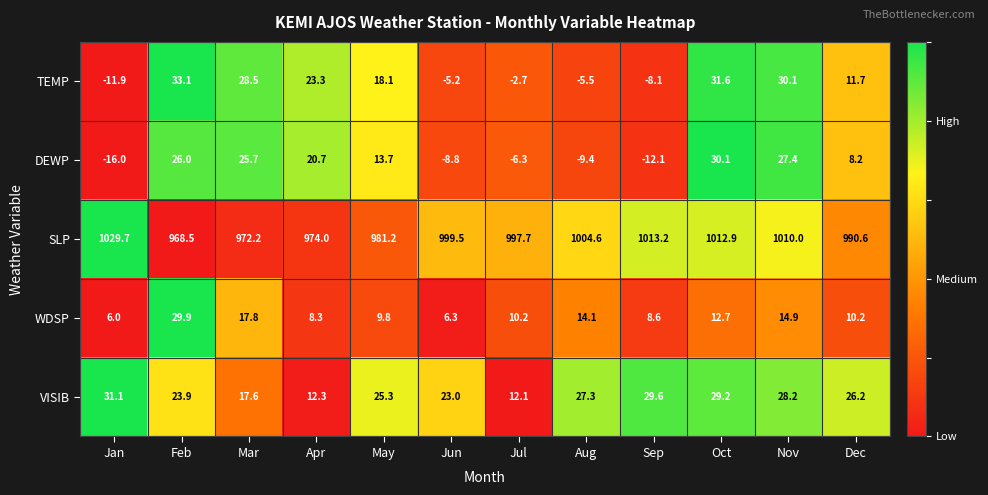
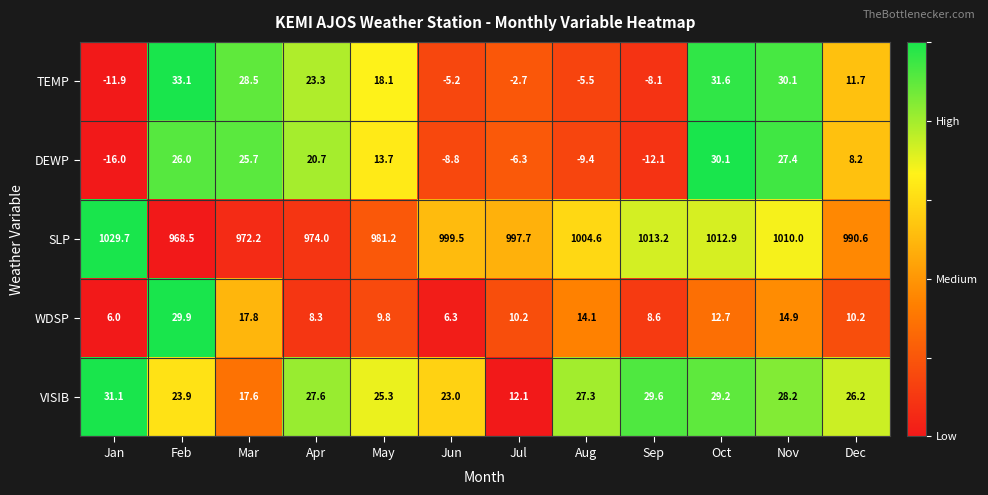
VISIB, Apr: 12.3 -> 27.6
